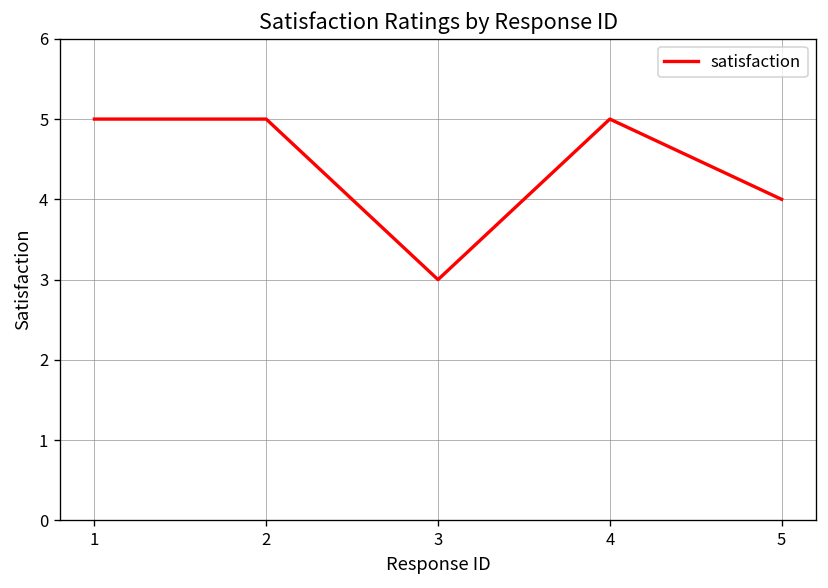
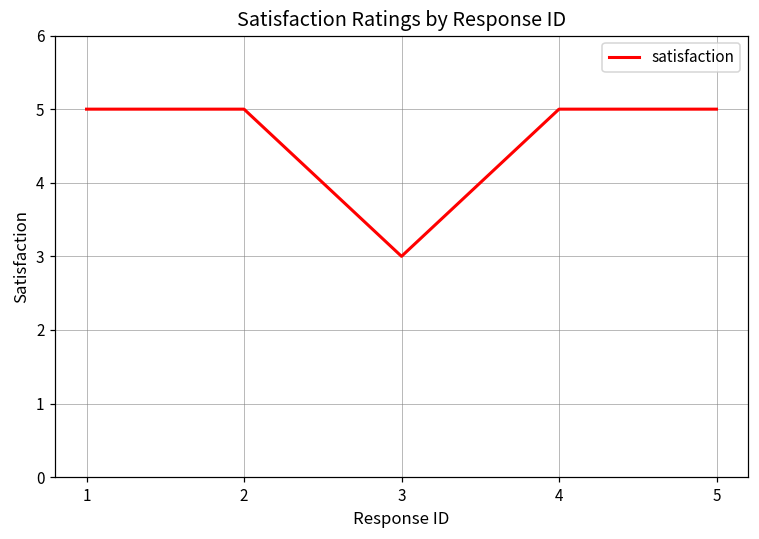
5: 4 -> 5
